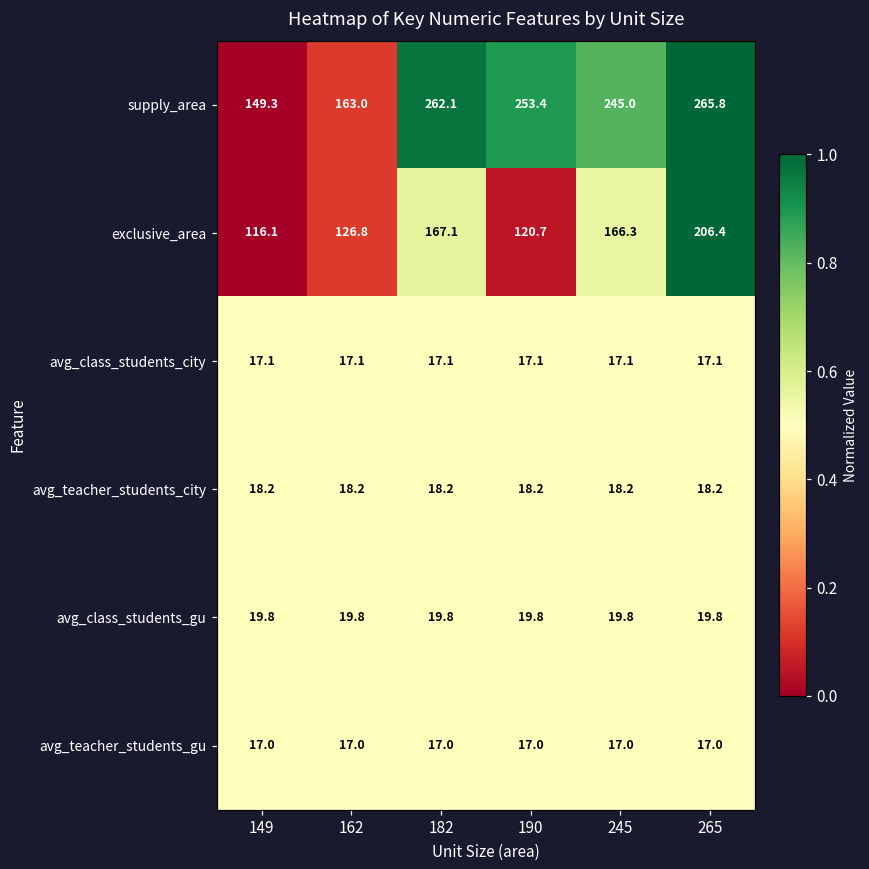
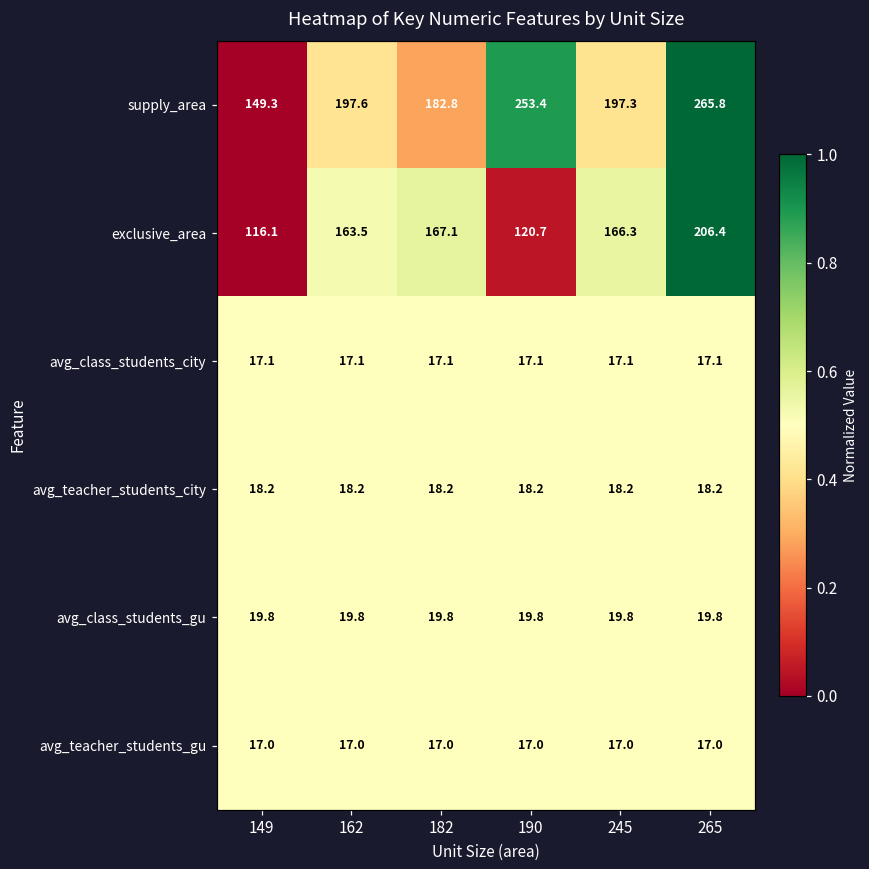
supply_area, 162: 163.0 -> 197.6
supply_area, 182: 262.1 -> 182.8
supply_area, 245: 245.0 -> 197.3
exclusive_area, 162: 126.8 -> 163.5
